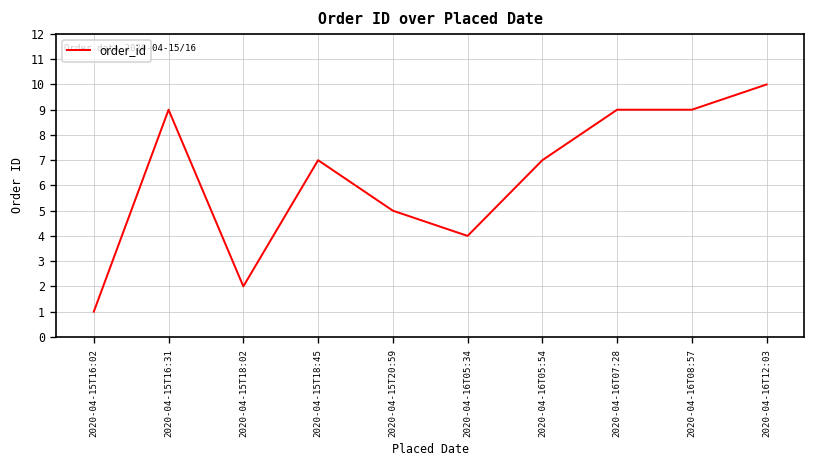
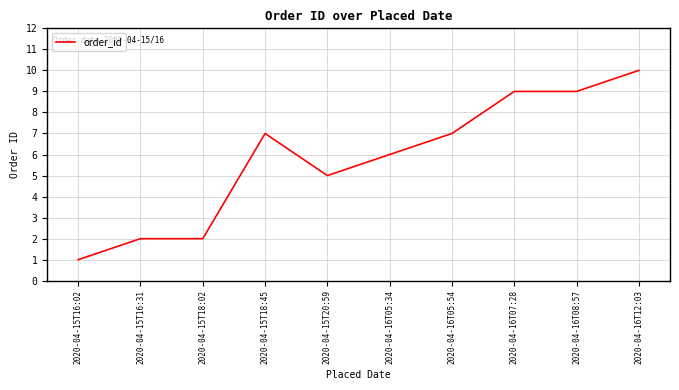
2020-04-15T16:31: 9 -> 2
2020-04-16T05:34: 4 -> 6
